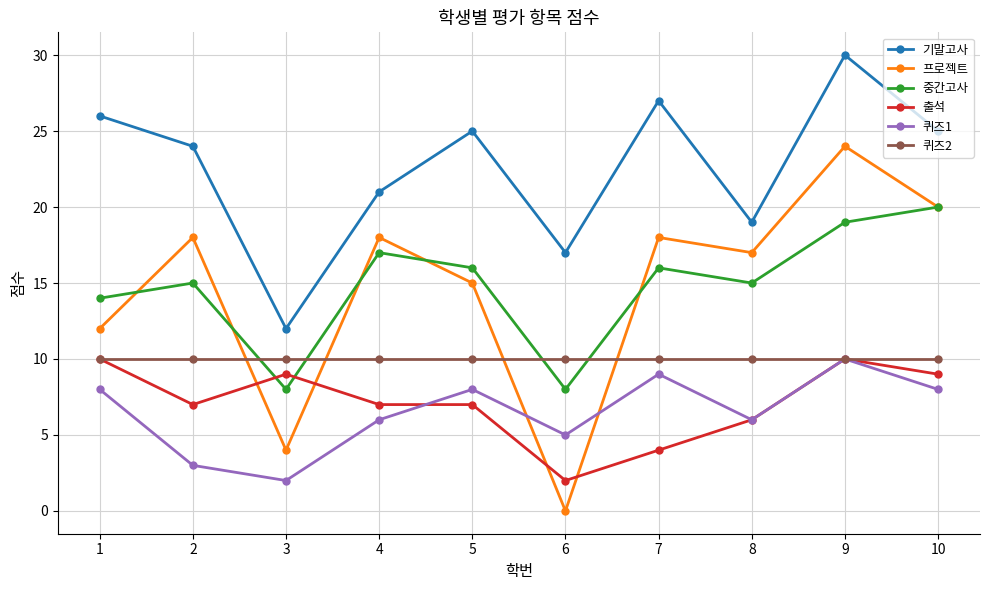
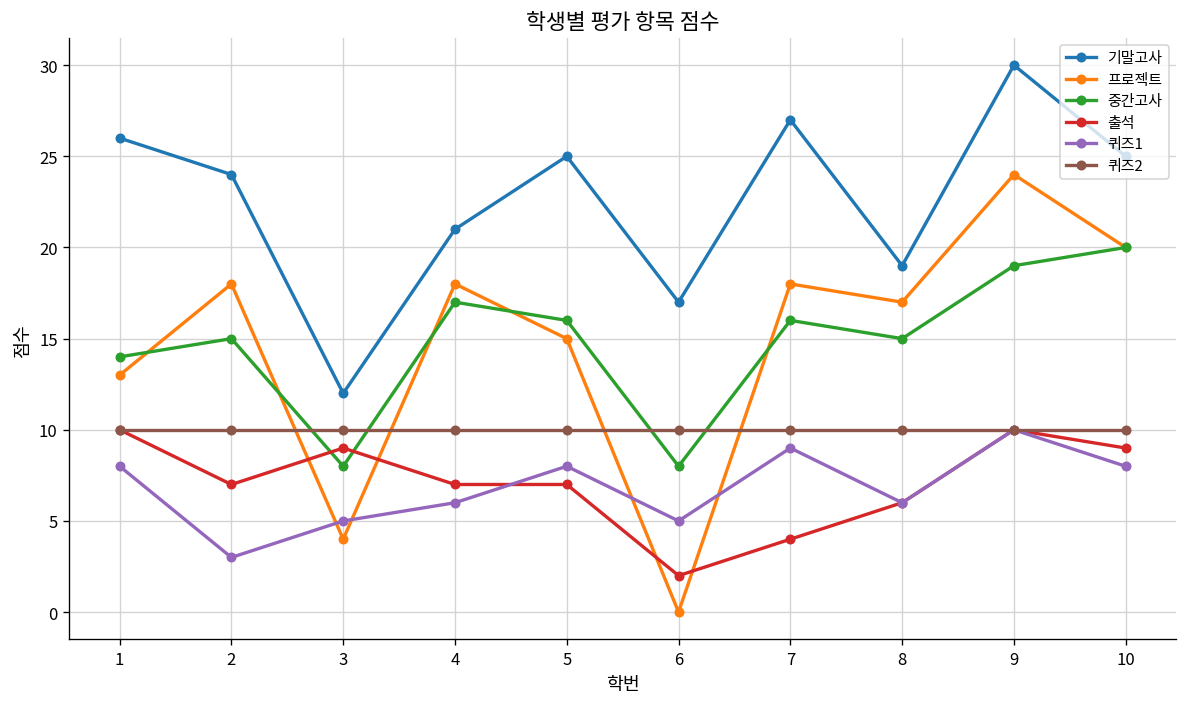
프로젝트, 1: 12 -> 13
퀴즈1, 3: 2 -> 5
